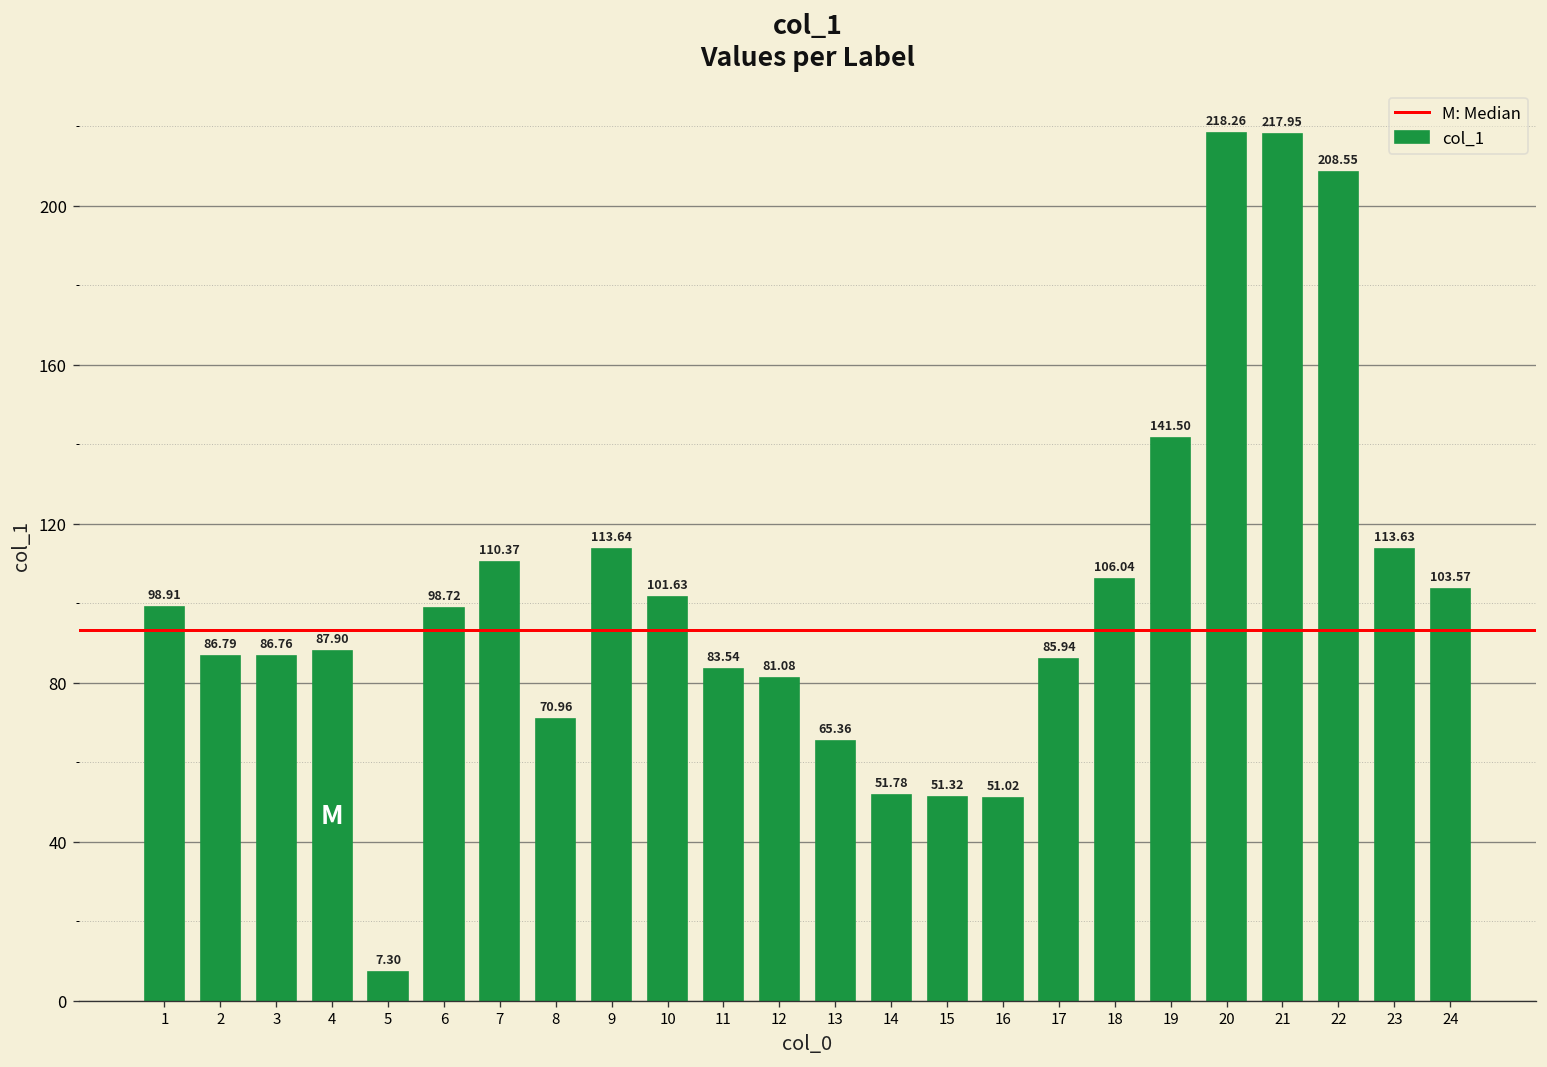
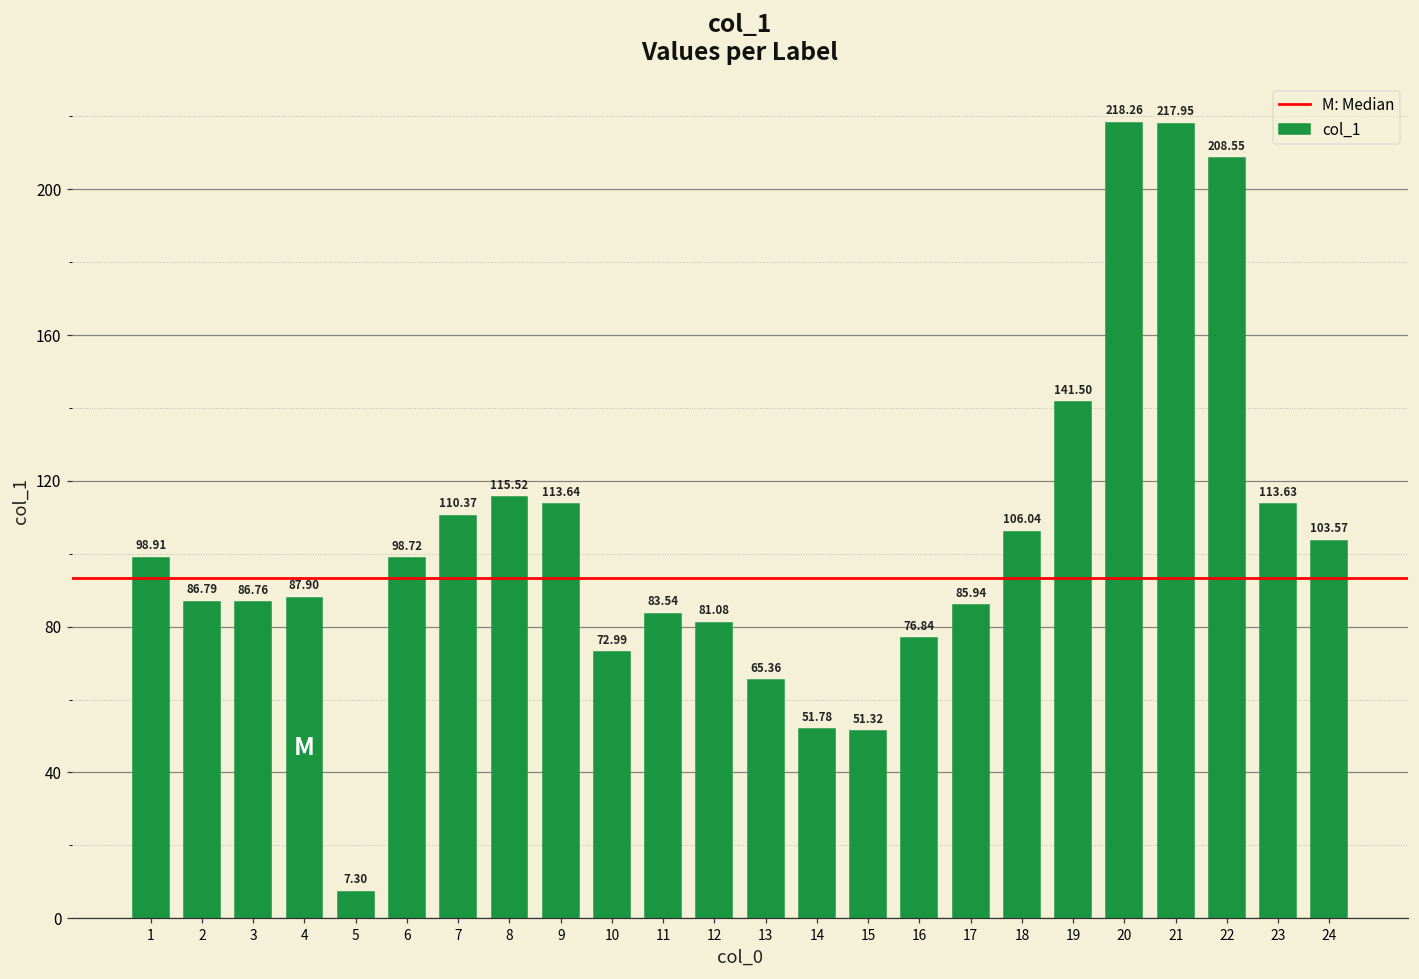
8: 70.96 -> 115.52
10: 101.63 -> 72.99
16: 51.02 -> 76.84
